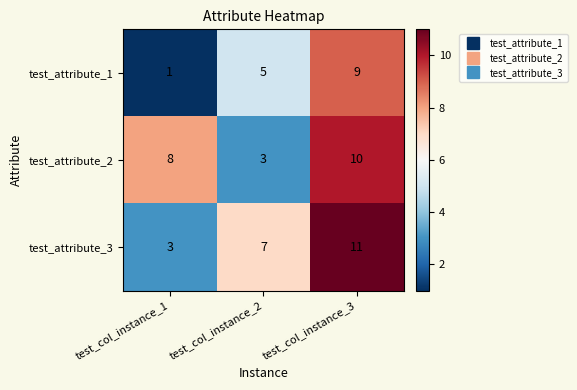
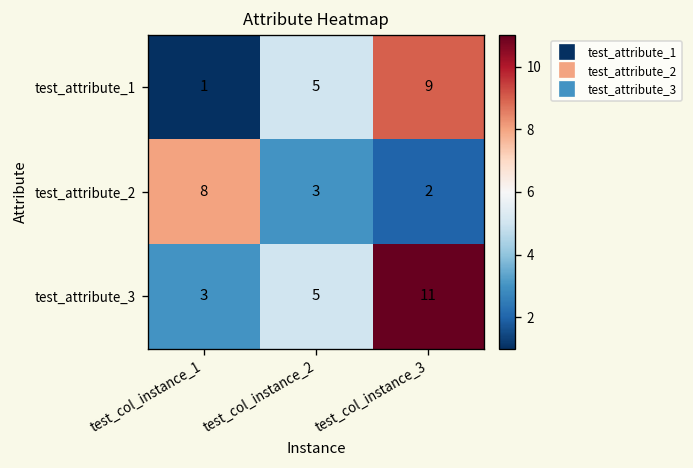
test_attribute_2, test_col_instance_3: 10 -> 2
test_attribute_3, test_col_instance_2: 7 -> 5
